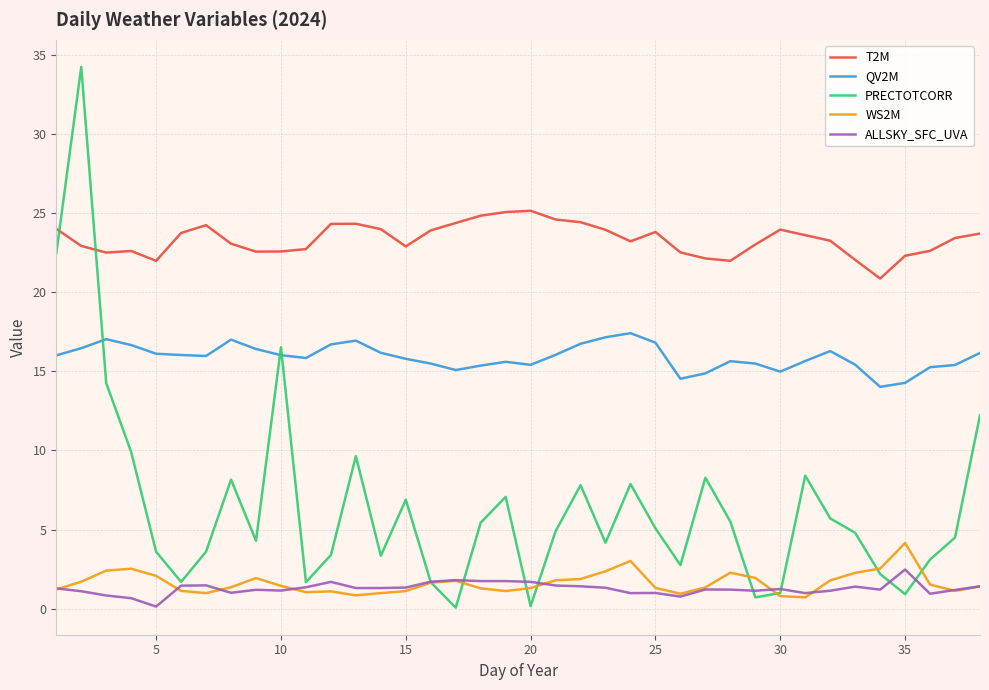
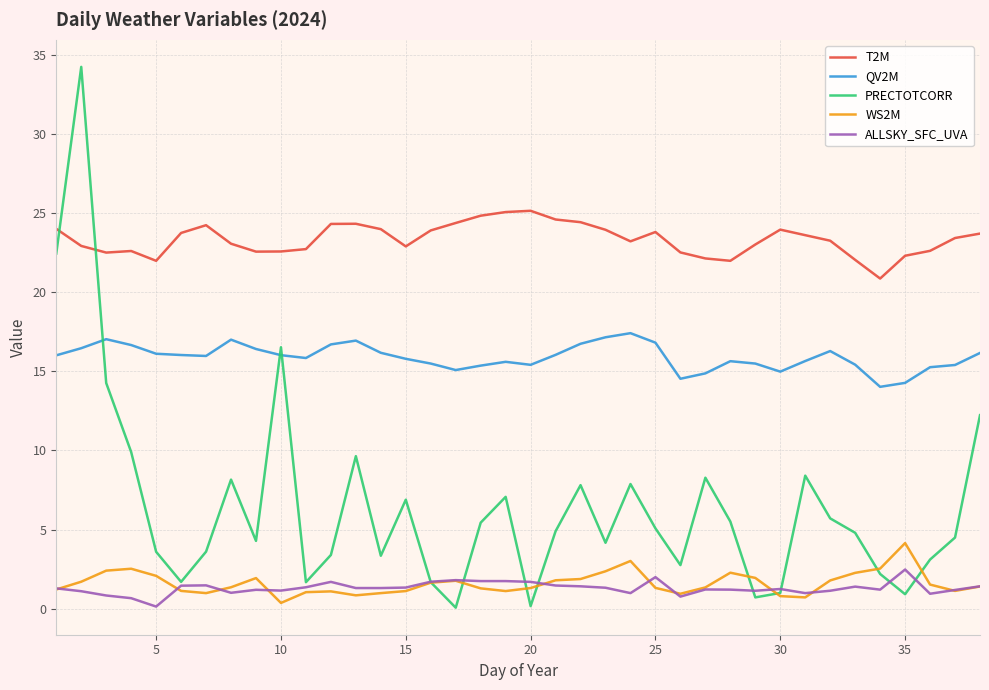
WS2M, 10: 1.5 -> 0.4
ALLSKY_SFC_UVA, 25: 1 -> 2
